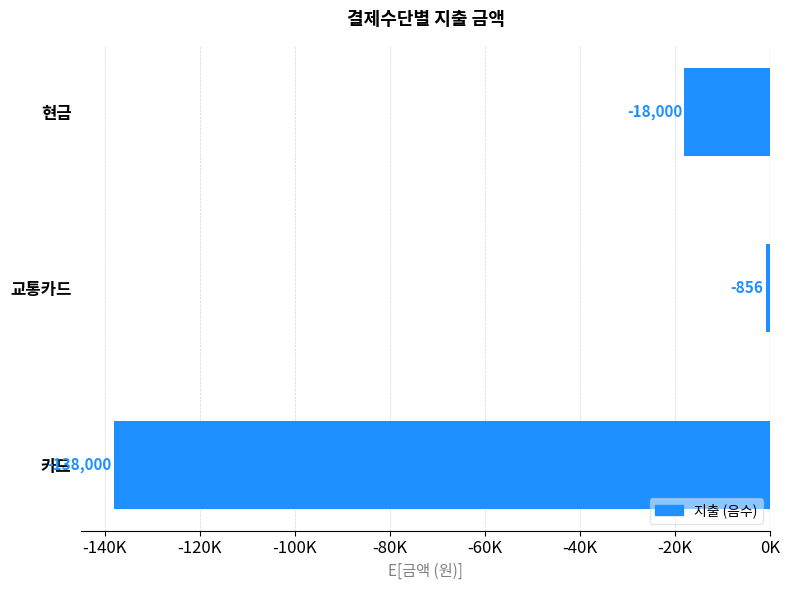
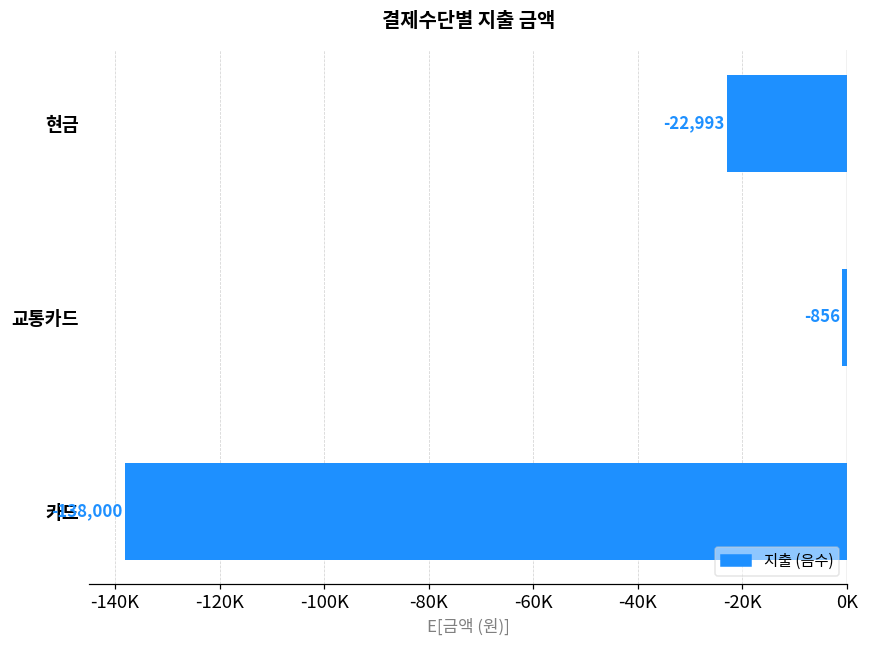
현금: -18,000 -> -22,993
